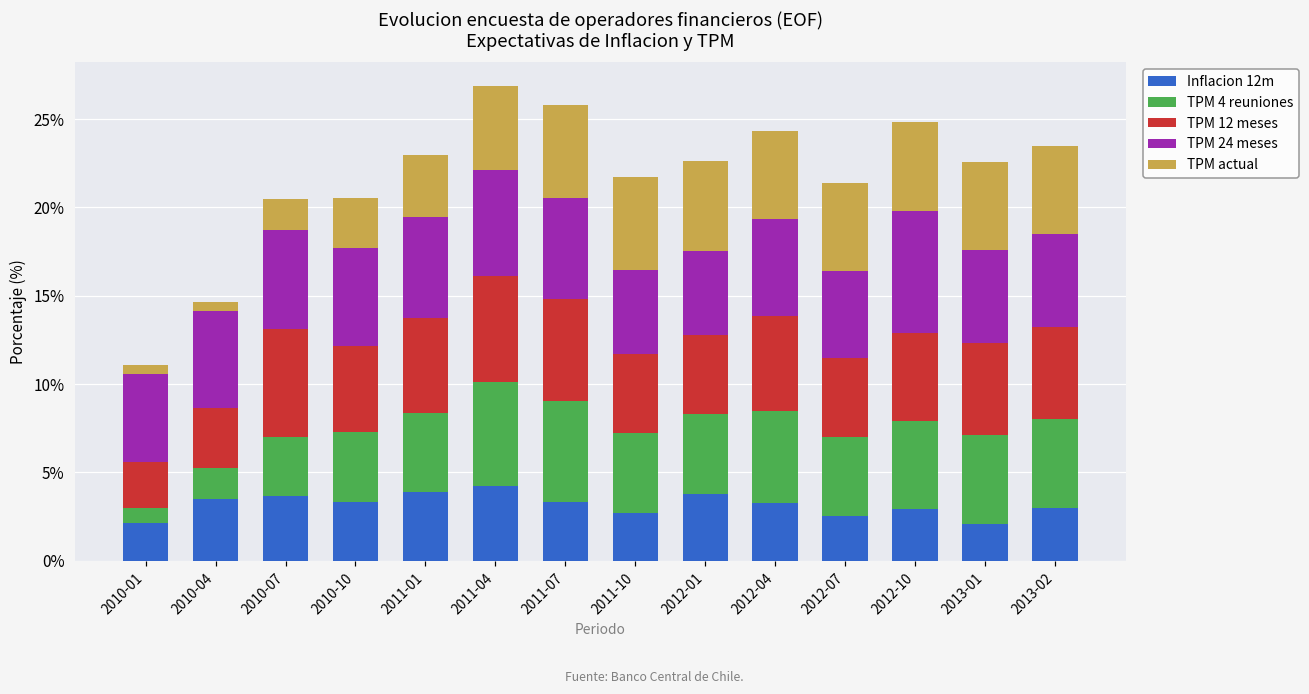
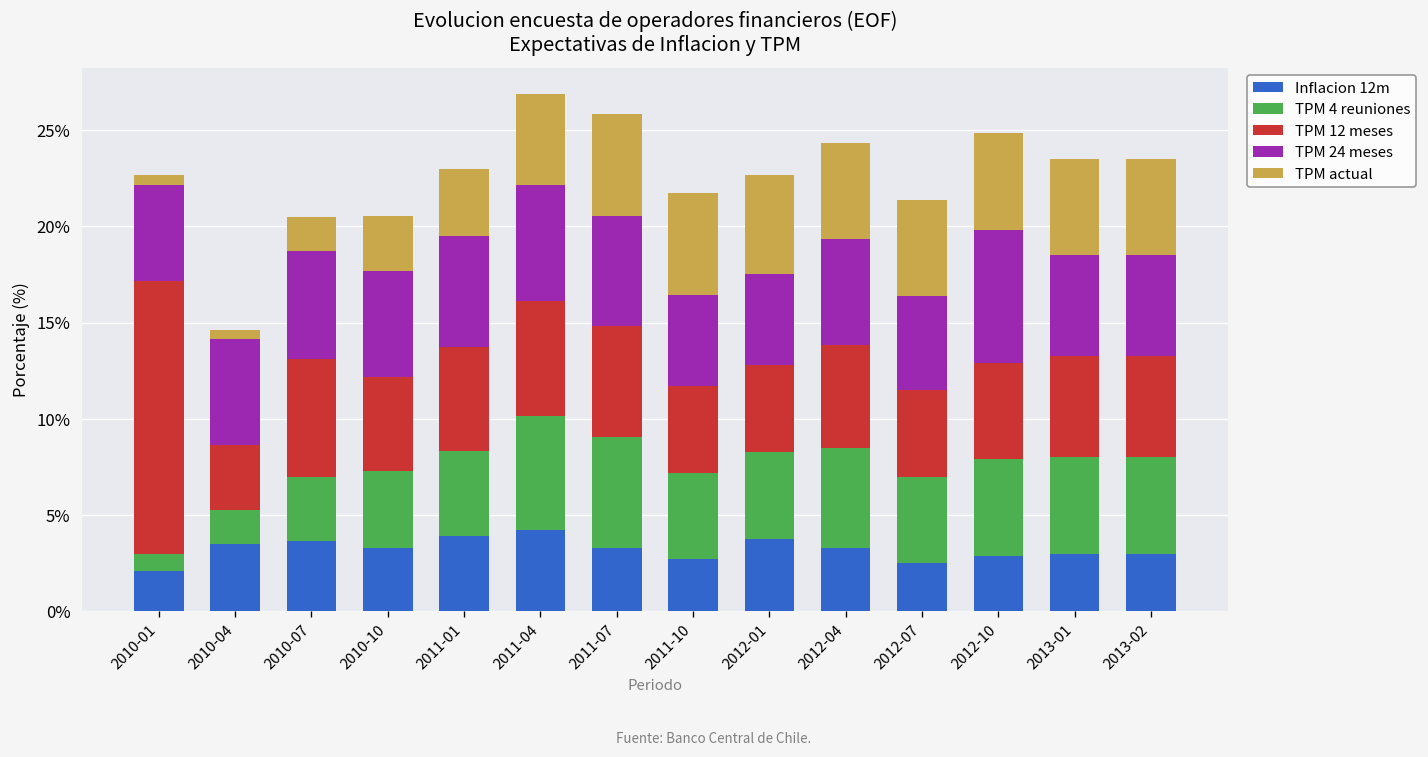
TPM 12 meses, 2010-01: 2.6% -> 14.2%
Inflacion 12m, 2013-01: 2.1% -> 3.0%
